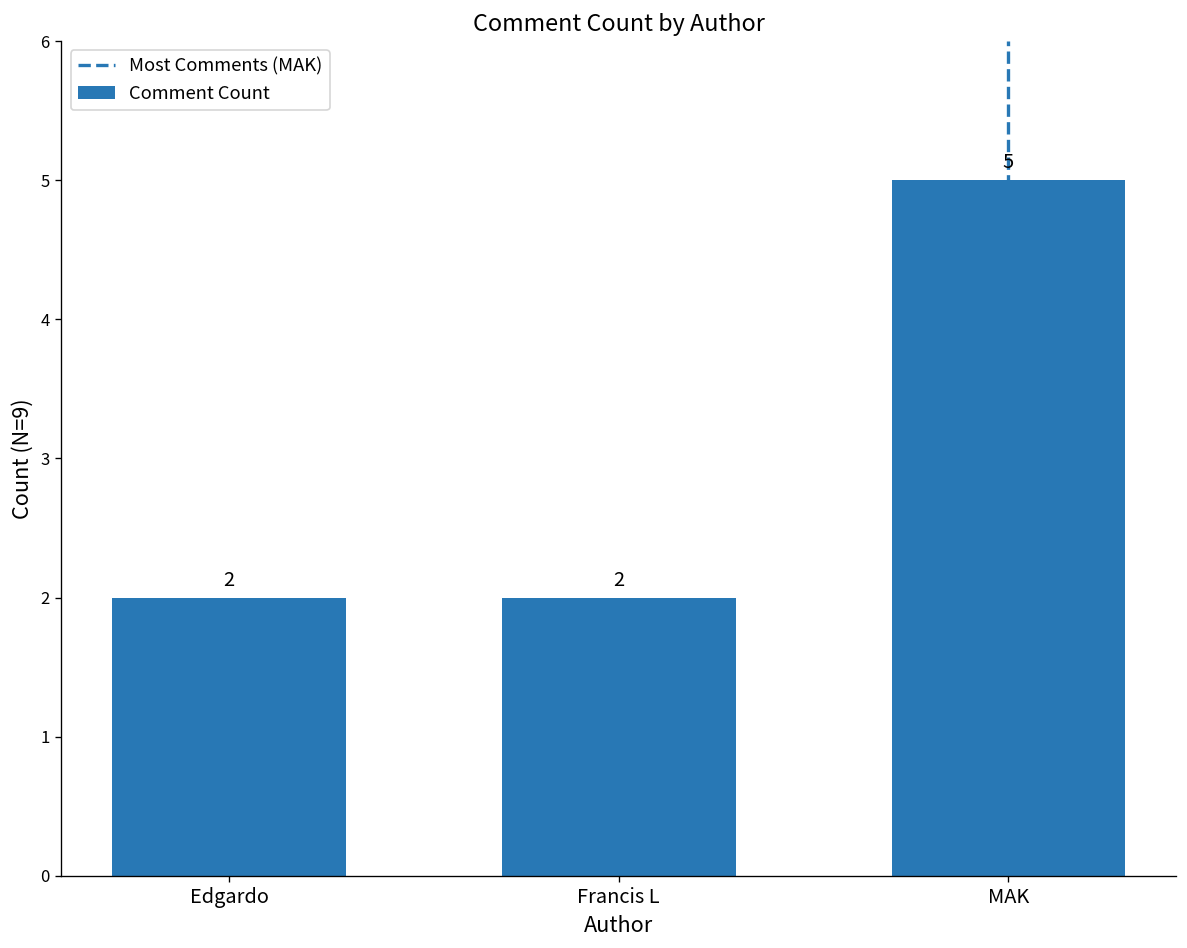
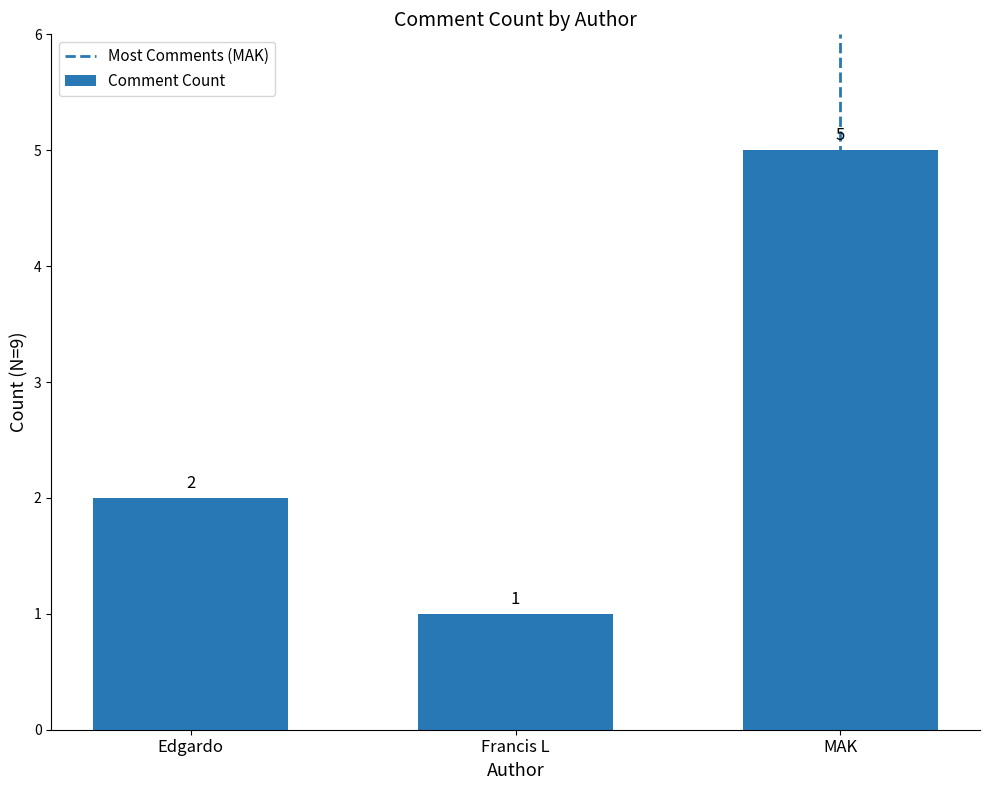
Francis L: 2 -> 1
